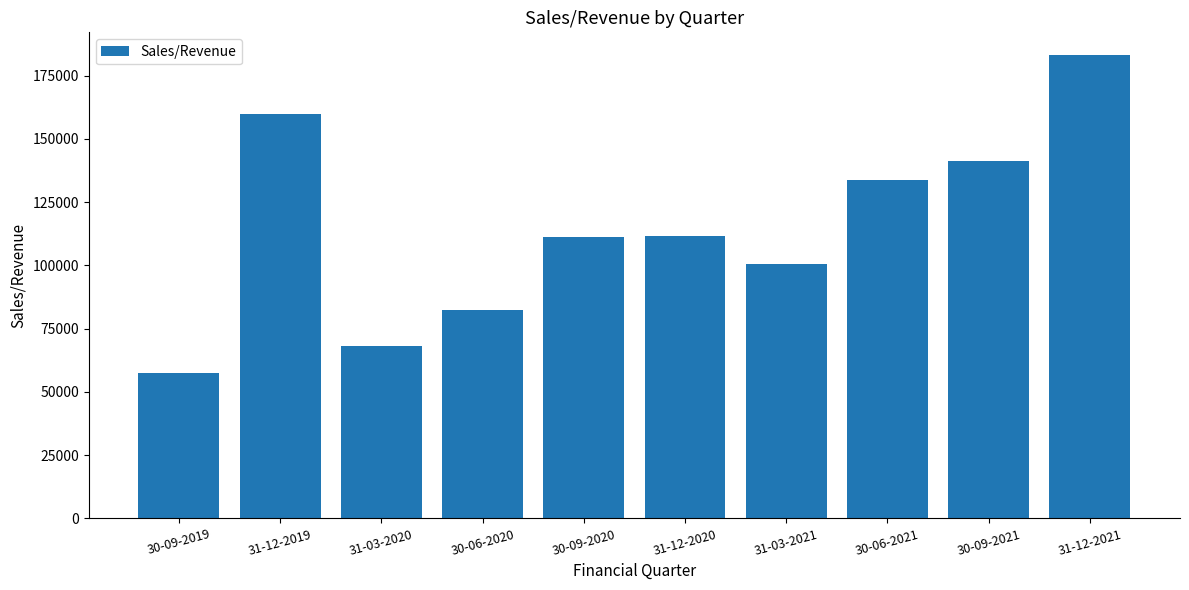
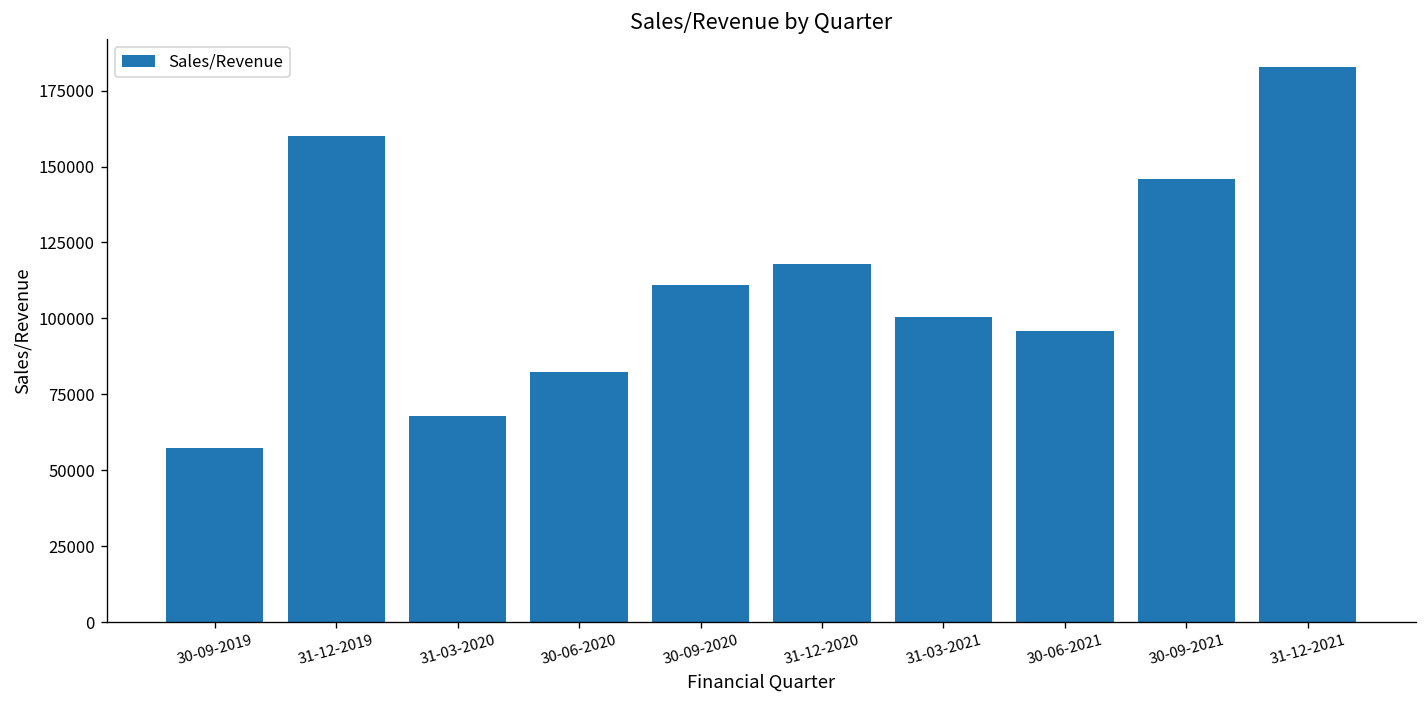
31-12-2020: 112000 -> 118000
30-06-2021: 134000 -> 96000
30-09-2021: 141000 -> 146000
